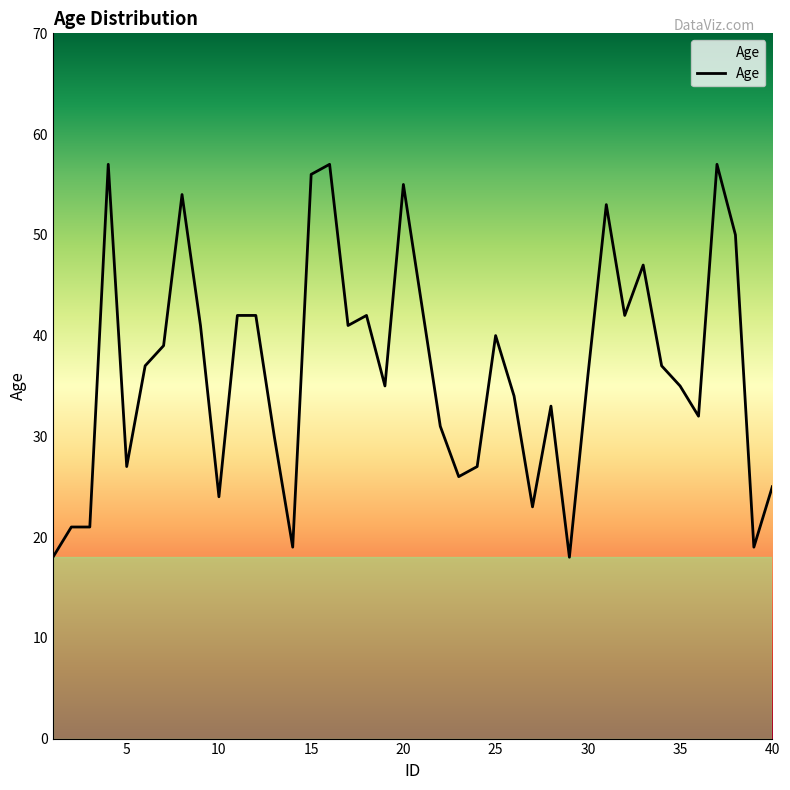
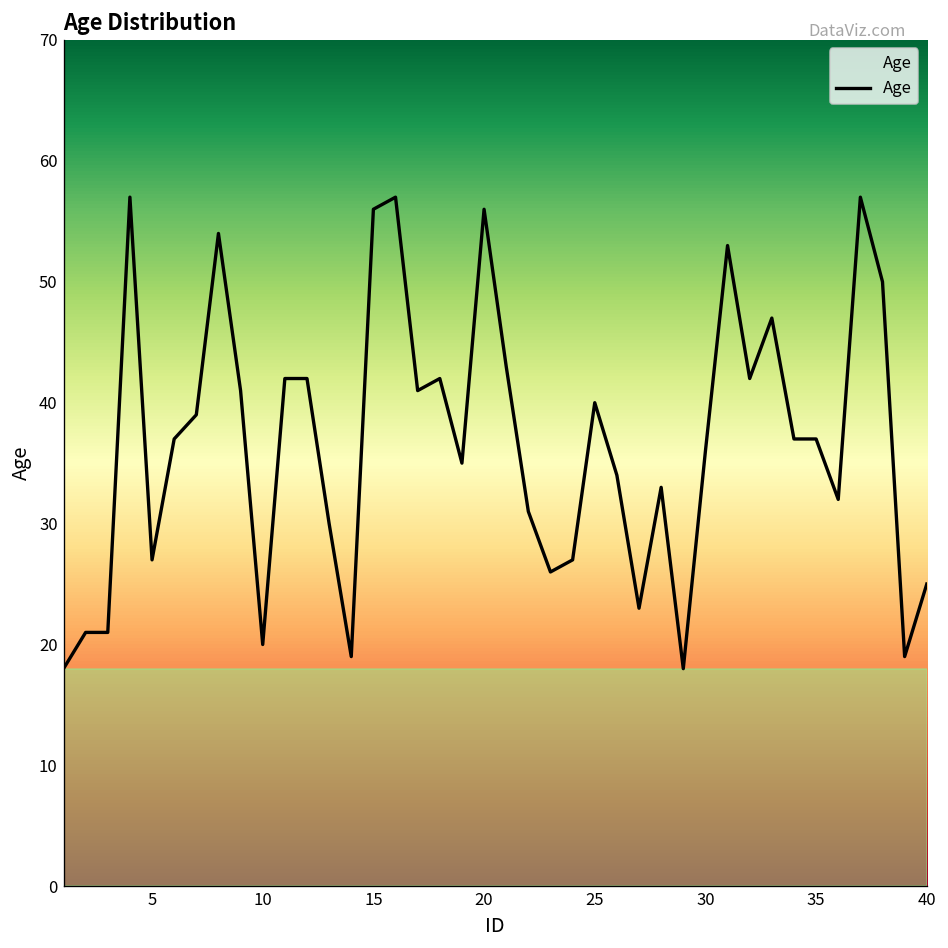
10: 24 -> 20
20: 55 -> 56
35: 35 -> 37
